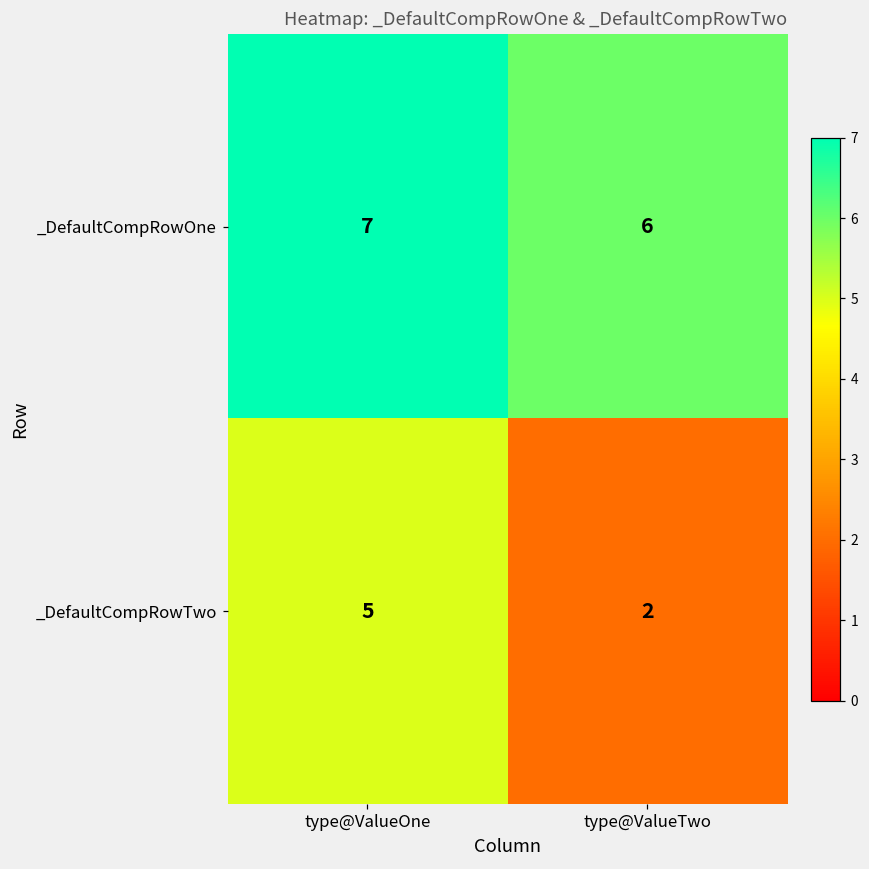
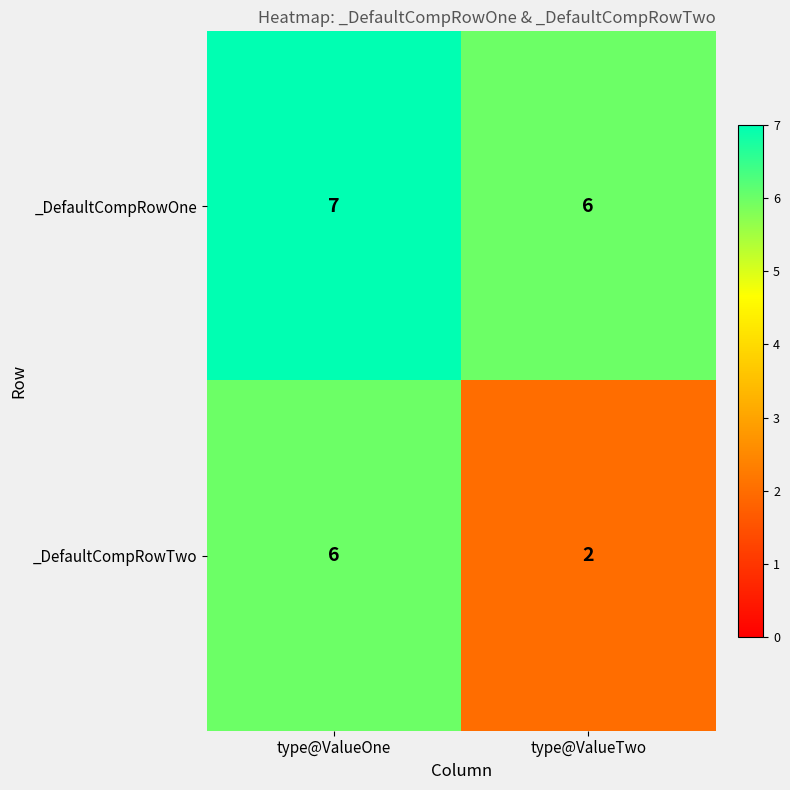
_DefaultCompRowTwo, type@ValueOne: 5 -> 6
